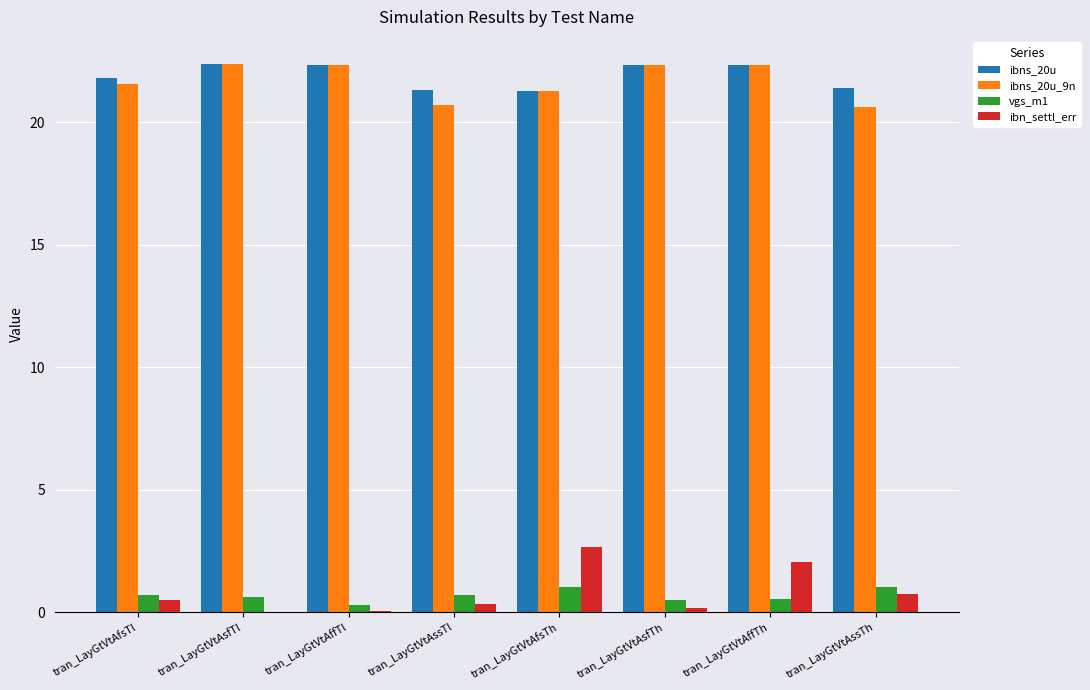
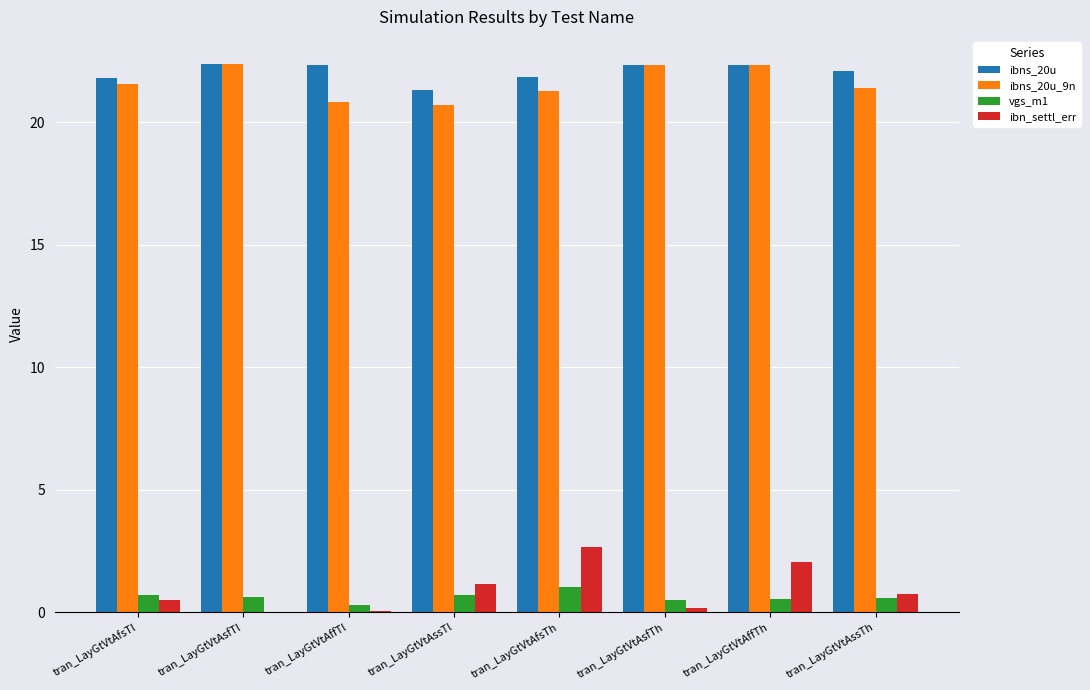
ibns_20u_9n, tran_LayGtVtAffTl: 22.3 -> 20.8
ibn_settl_err, tran_LayGtVtAssTl: 0.3 -> 1.2
ibns_20u, tran_LayGtVtAfsTh: 21.3 -> 21.8
ibns_20u, tran_LayGtVtAssTh: 21.4 -> 22.1
ibns_20u_9n, tran_LayGtVtAssTh: 20.6 -> 21.4
vgs_m1, tran_LayGtVtAssTh: 1.0 -> 0.6
